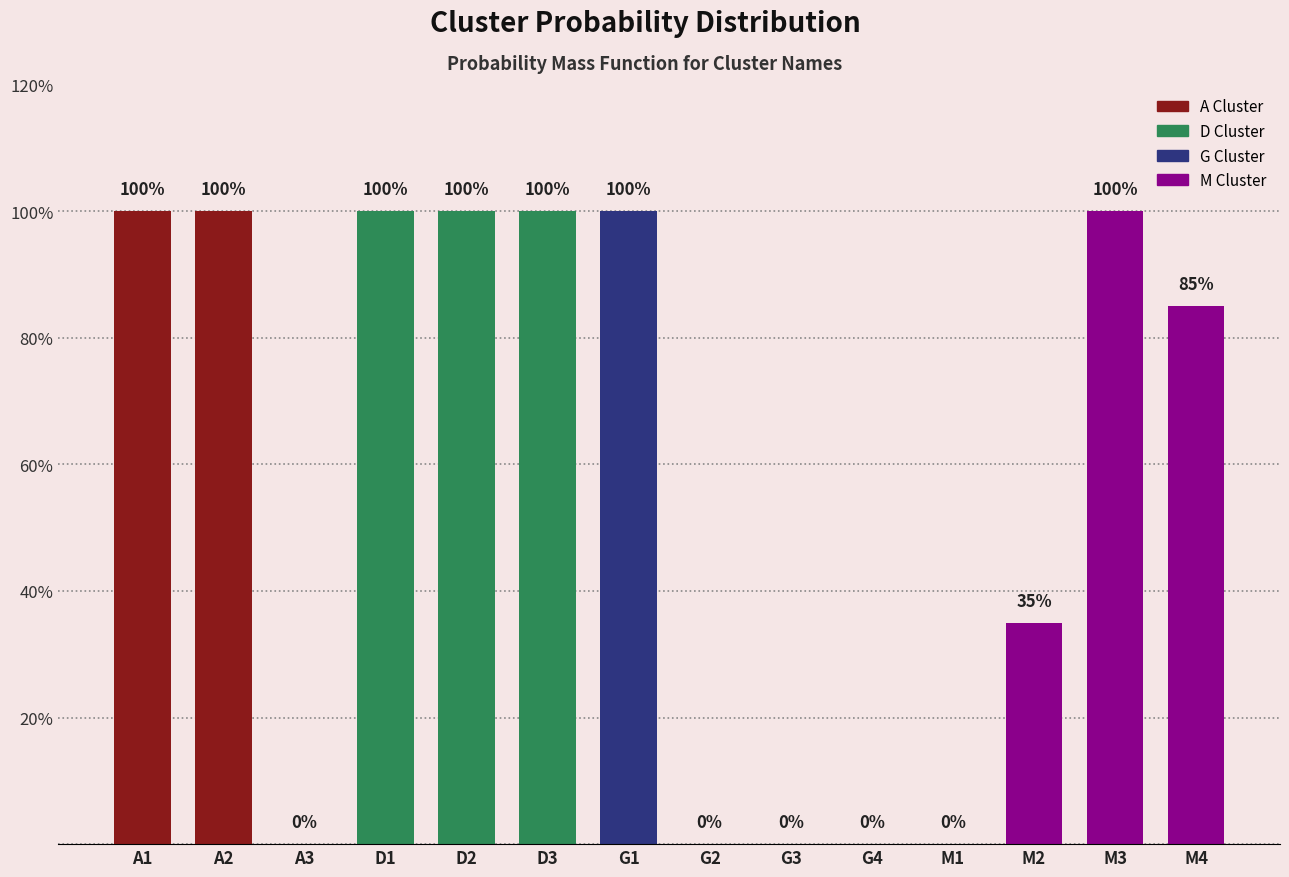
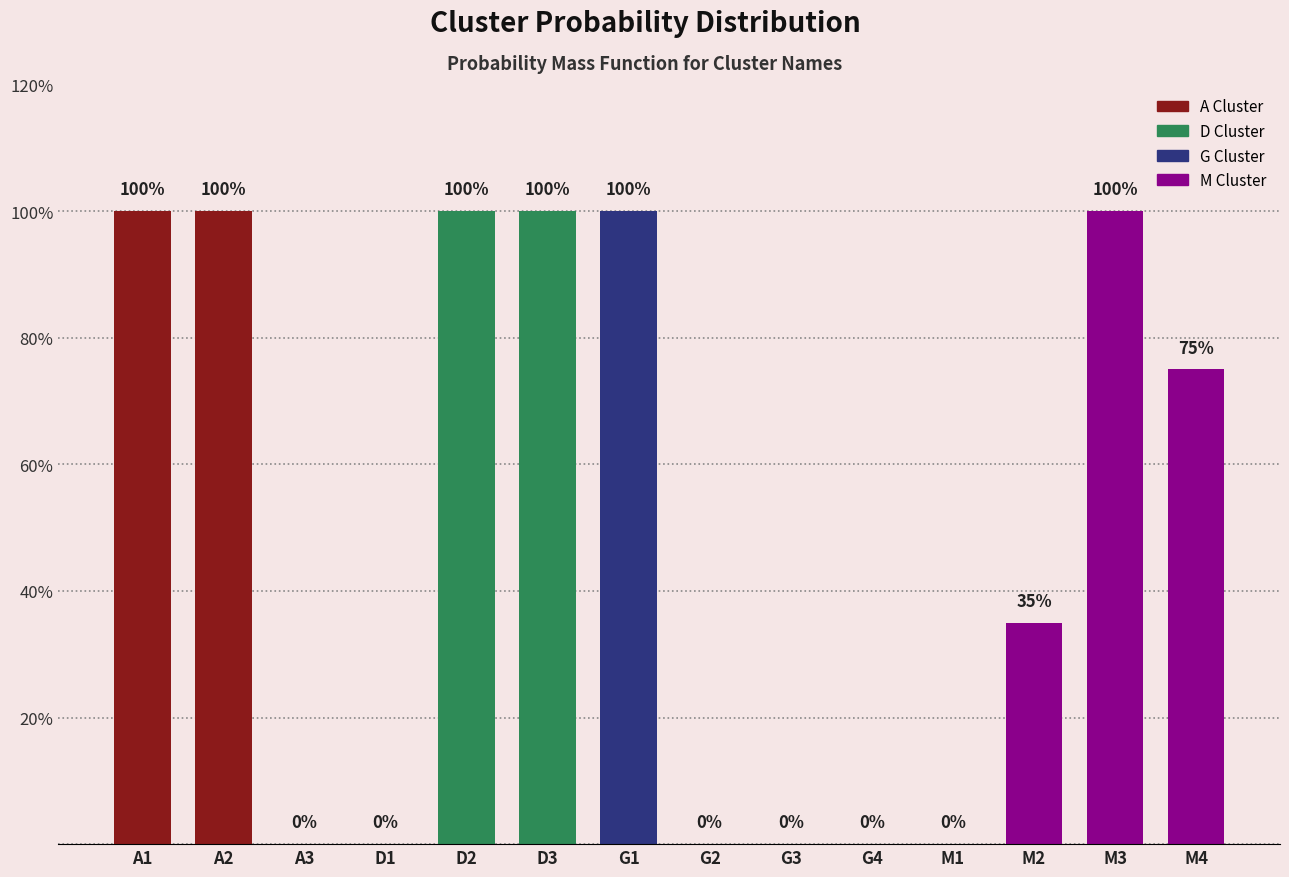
D1: 100% -> 0%
M4: 85% -> 75%
